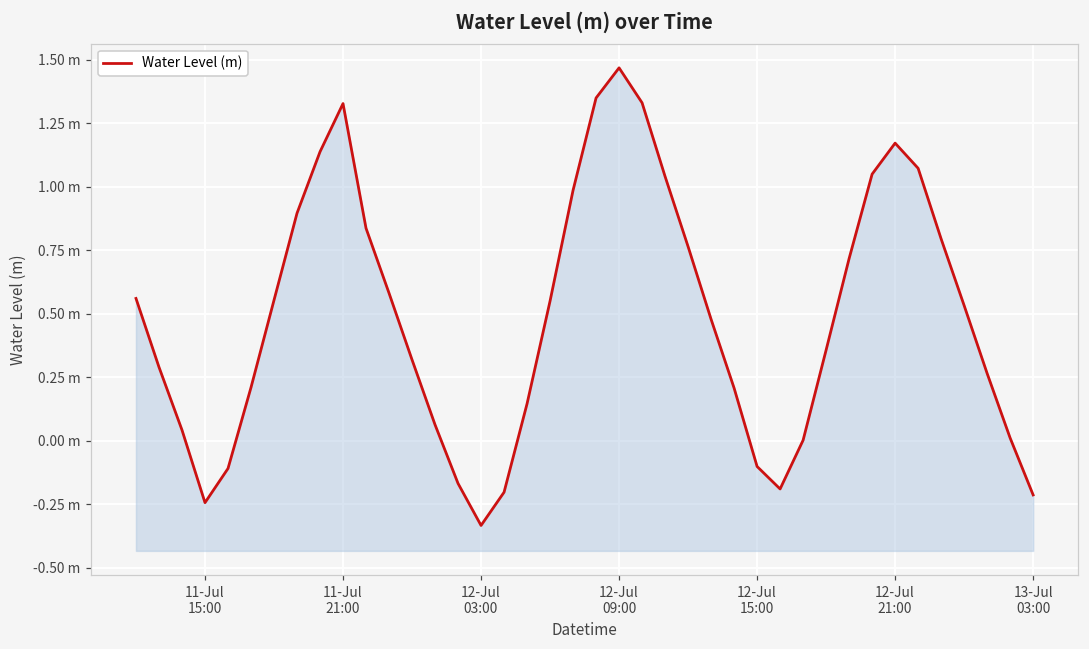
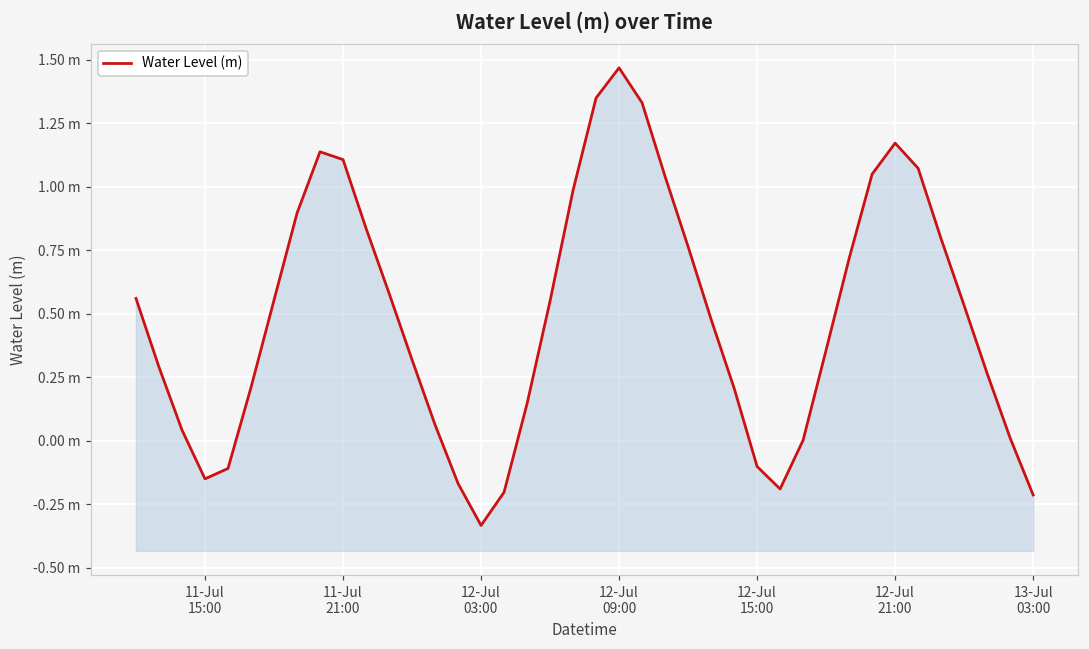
11-Jul 15:00: -0.24 m -> -0.15 m
11-Jul 21:00: 1.33 m -> 1.11 m
